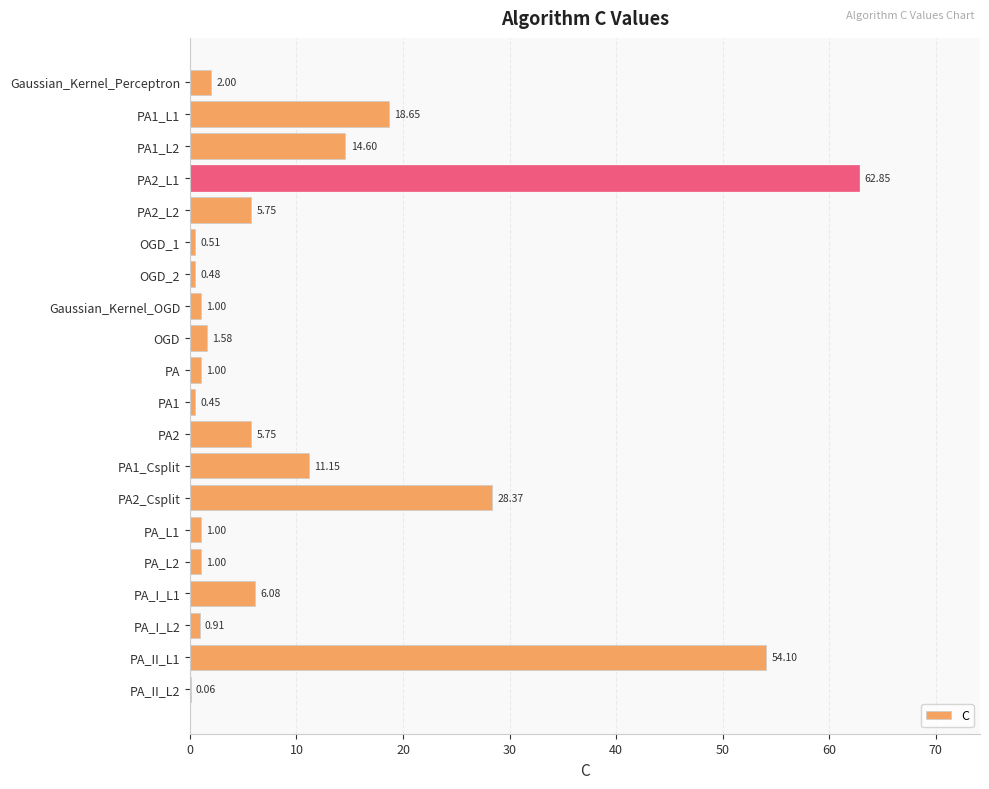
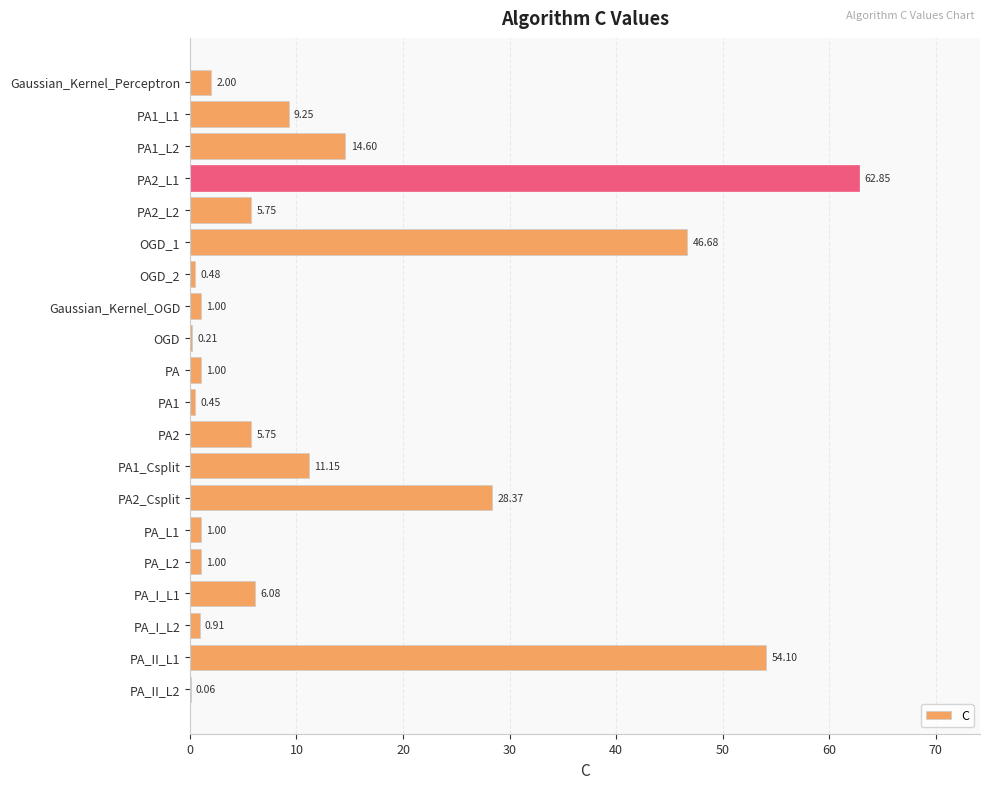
PA1_L1: 18.65 -> 9.25
OGD_1: 0.51 -> 46.68
OGD: 1.58 -> 0.21
